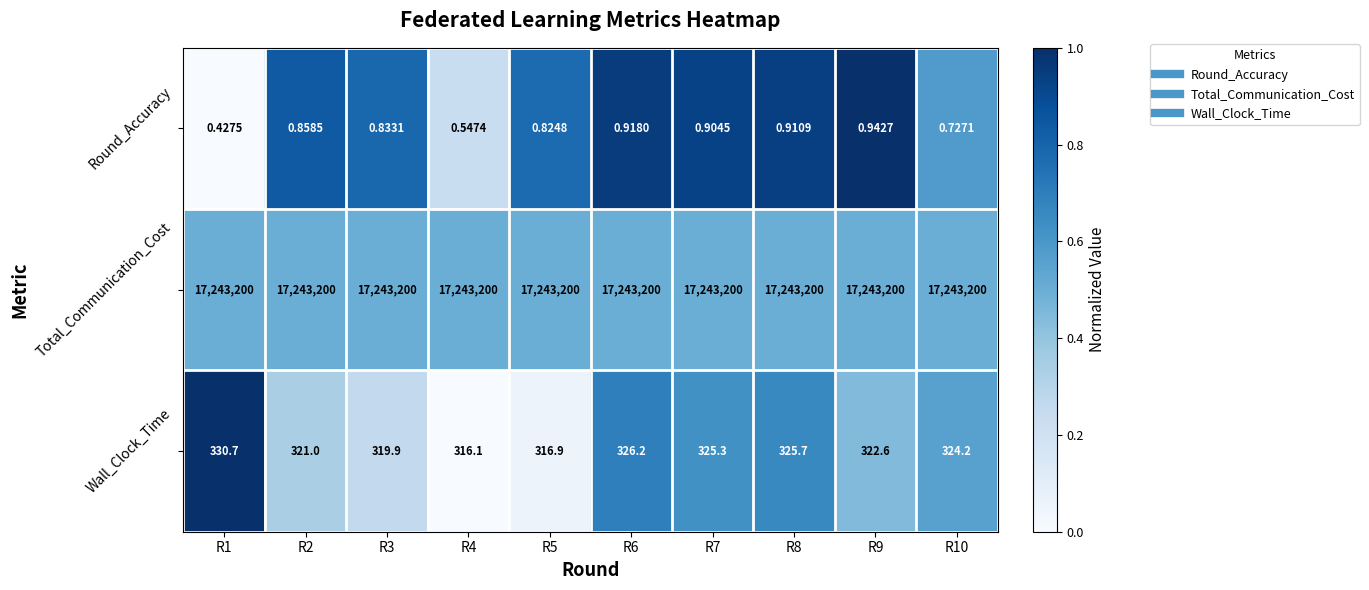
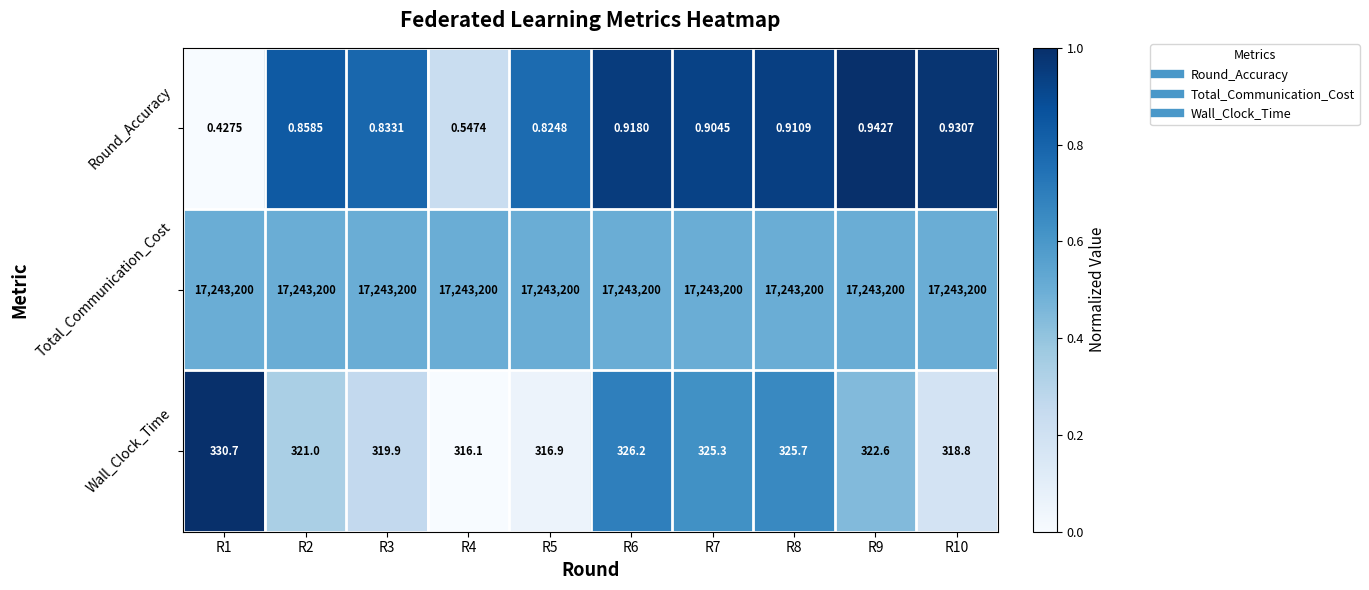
Round_Accuracy, R10: 0.7271 -> 0.9307
Wall_Clock_Time, R10: 324.2 -> 318.8
